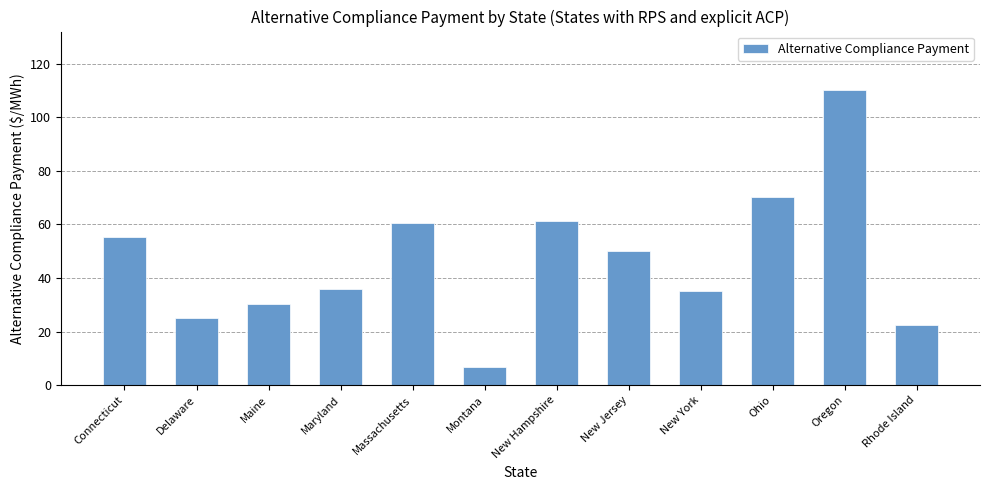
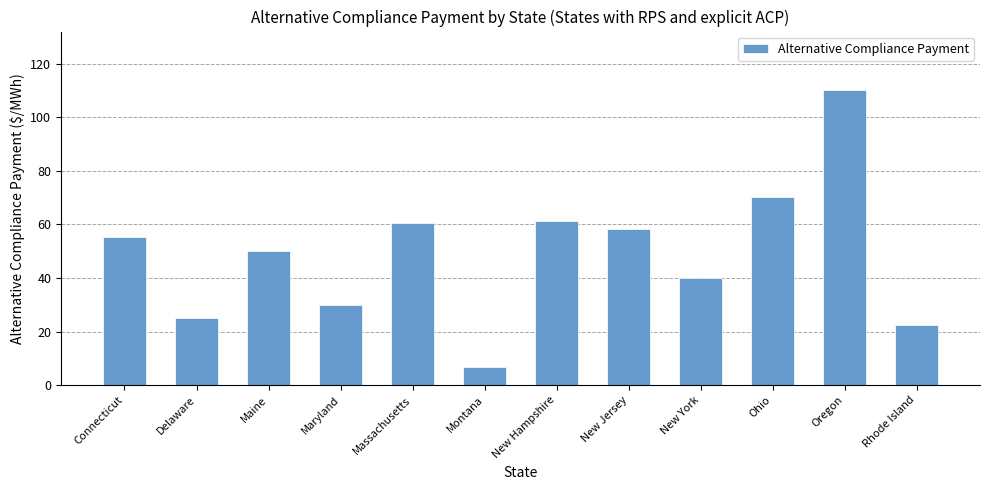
Maine: 30 -> 50
Maryland: 36 -> 30
New Jersey: 50 -> 58
New York: 35 -> 40
